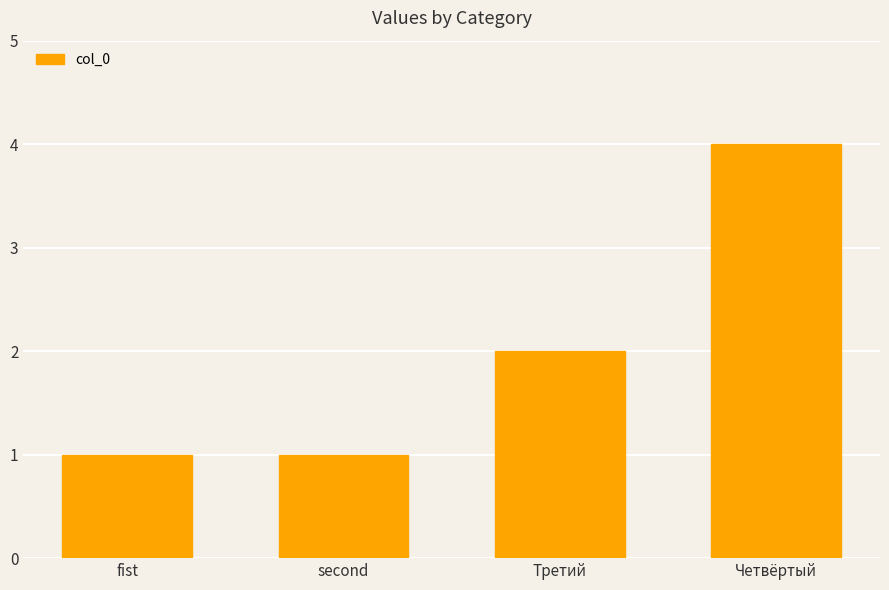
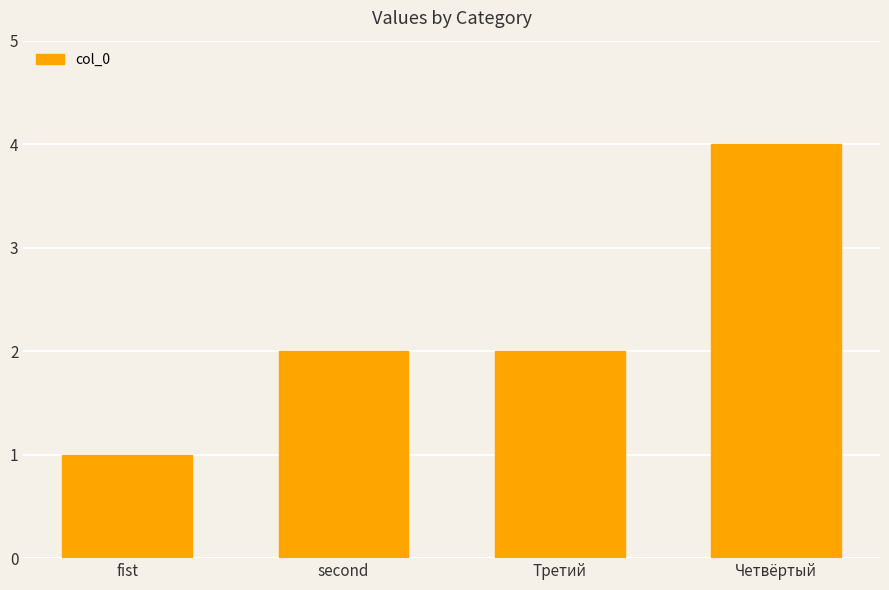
second: 1 -> 2
